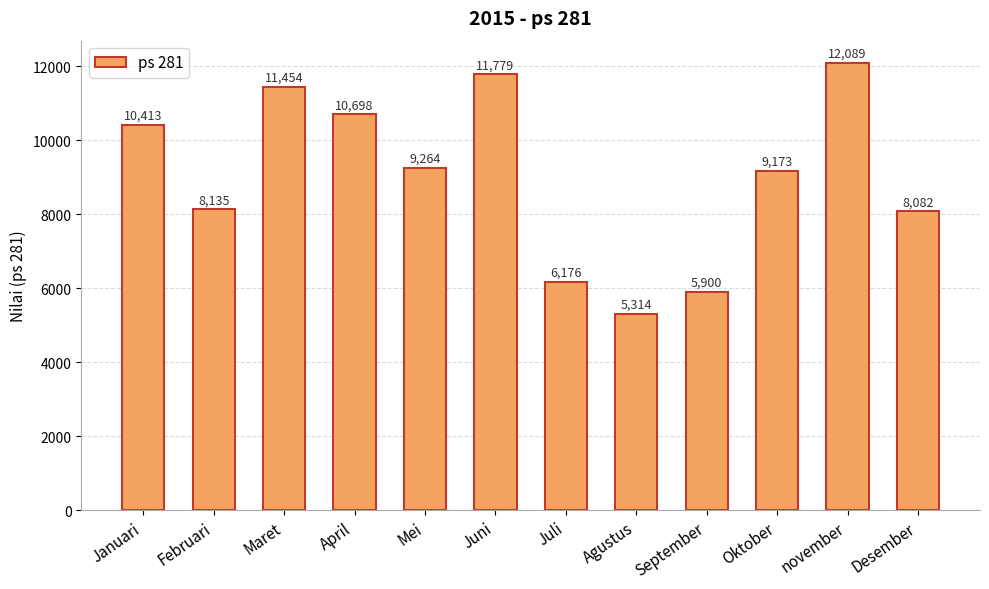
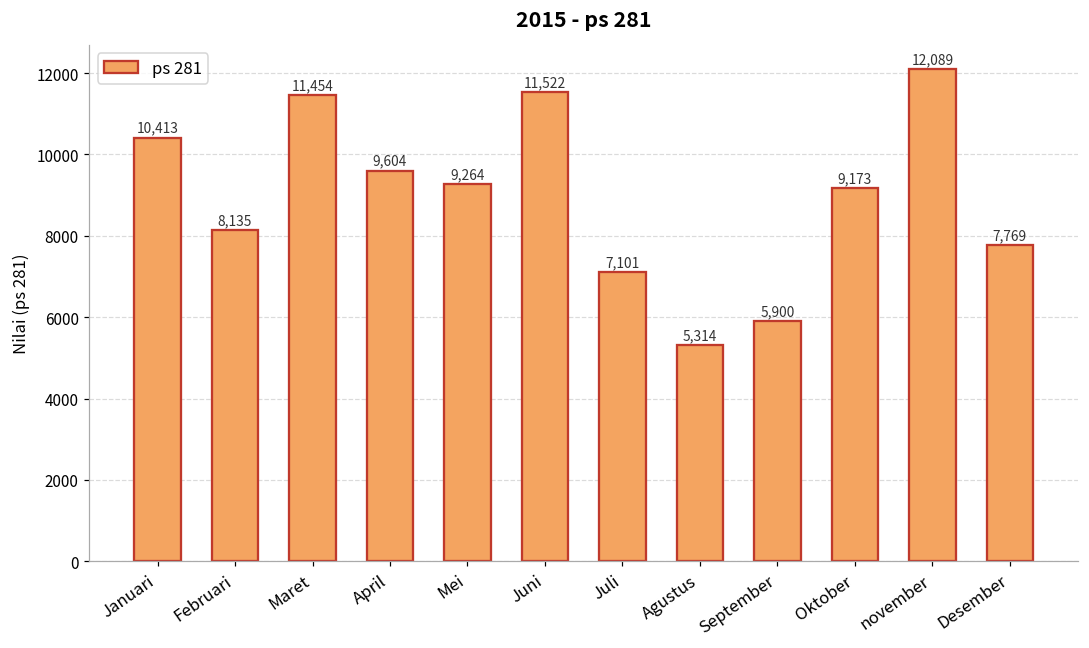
April: 10,698 -> 9,604
Juni: 11,779 -> 11,522
Juli: 6,176 -> 7,101
Desember: 8,082 -> 7,769
